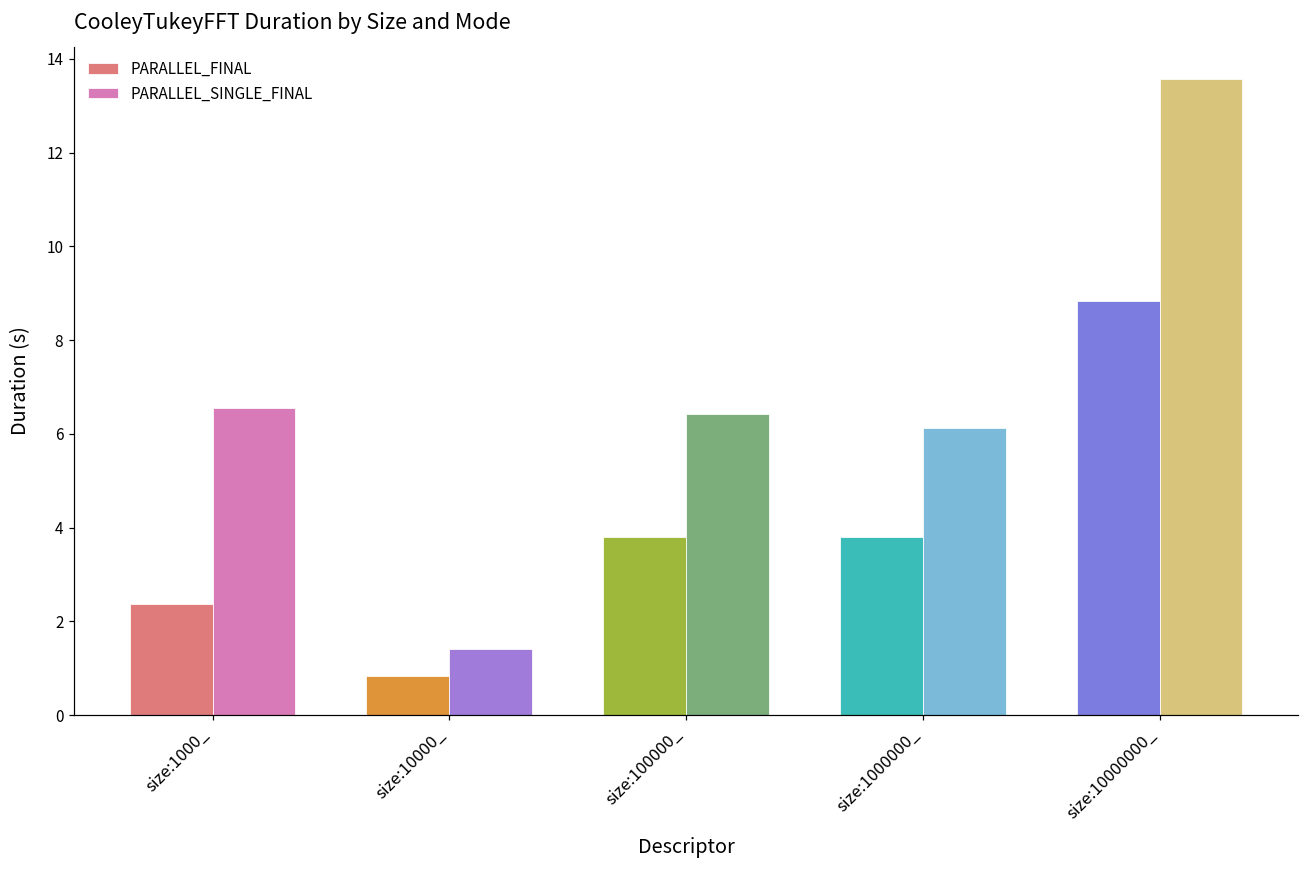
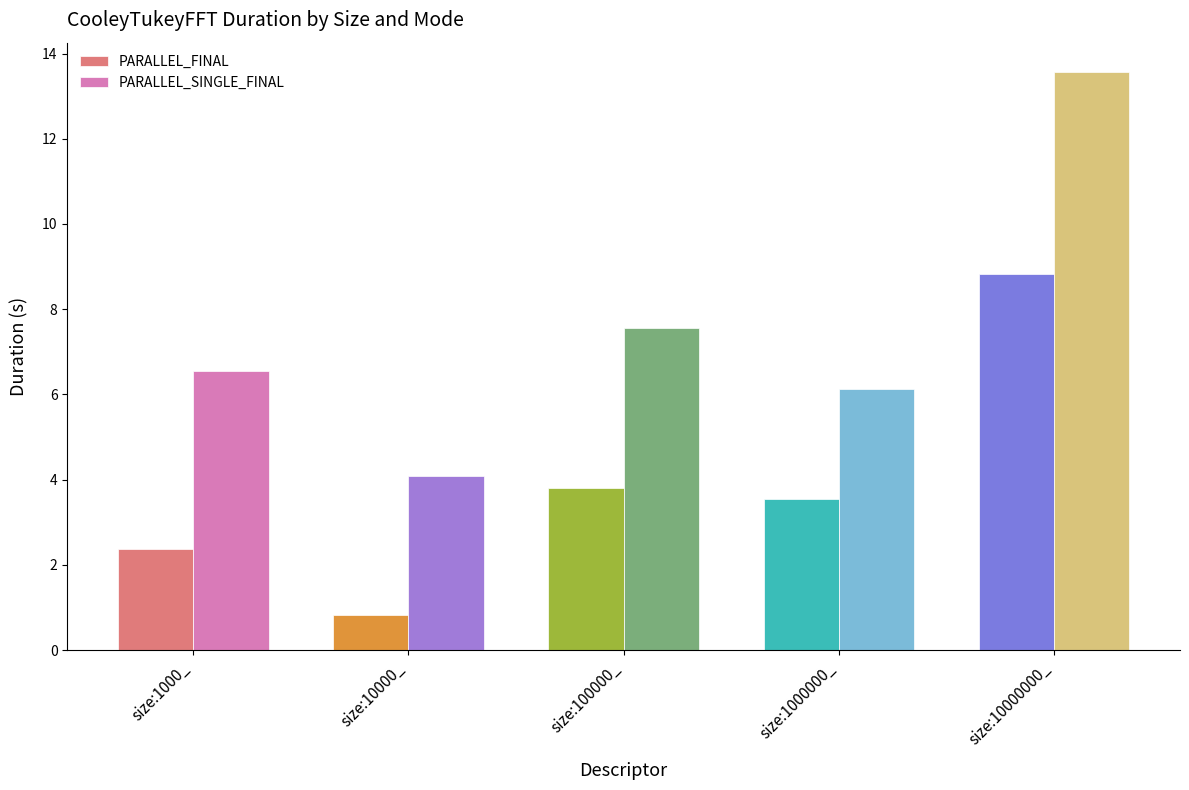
PARALLEL_SINGLE_FINAL, size:10000_: 1.4 -> 4.1
PARALLEL_SINGLE_FINAL, size:100000_: 6.4 -> 7.6
PARALLEL_FINAL, size:1000000_: 3.8 -> 3.5
